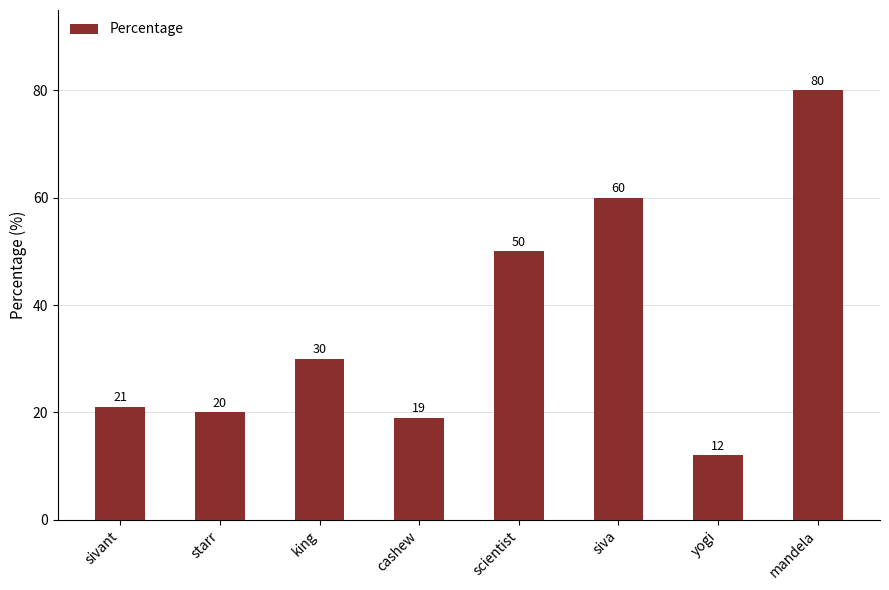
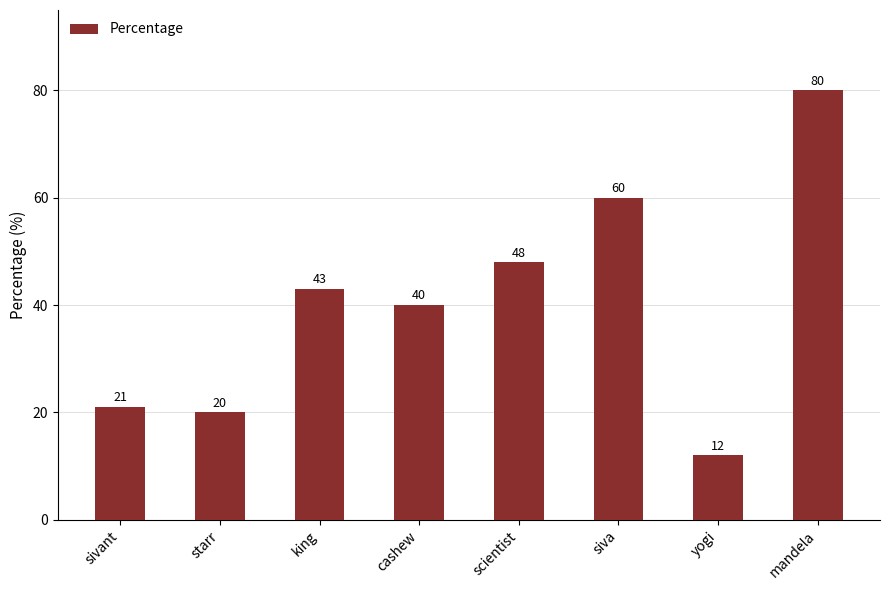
king: 30 -> 43
cashew: 19 -> 40
scientist: 50 -> 48
